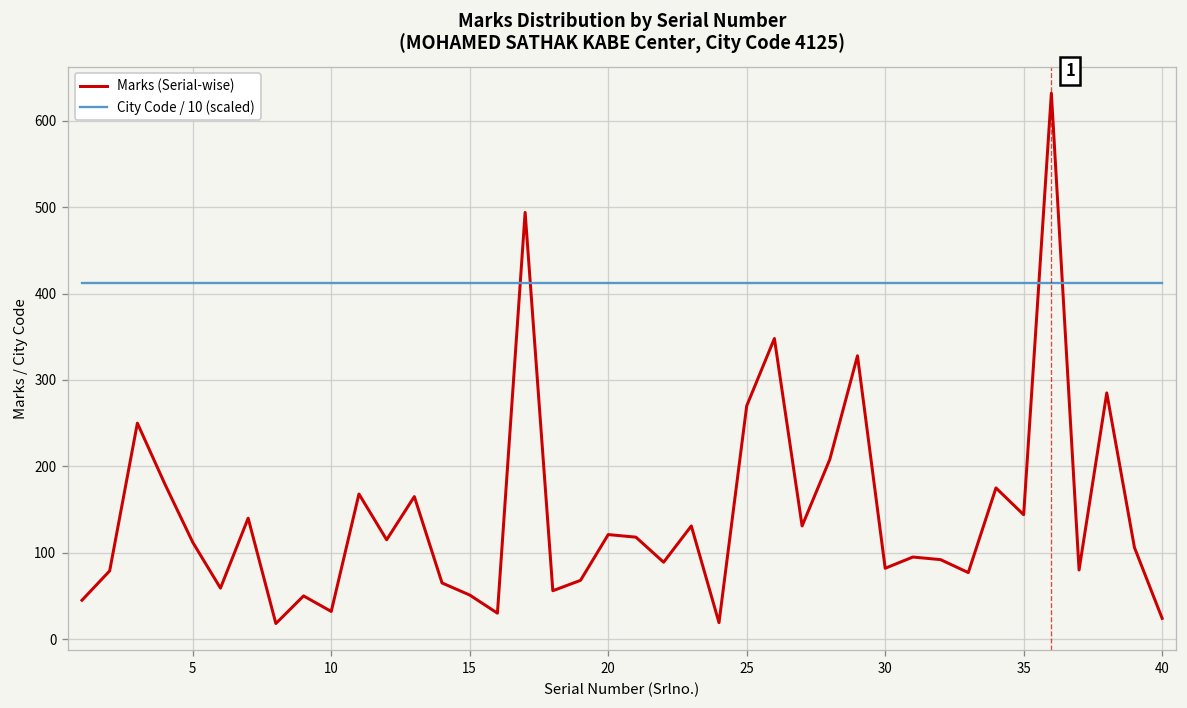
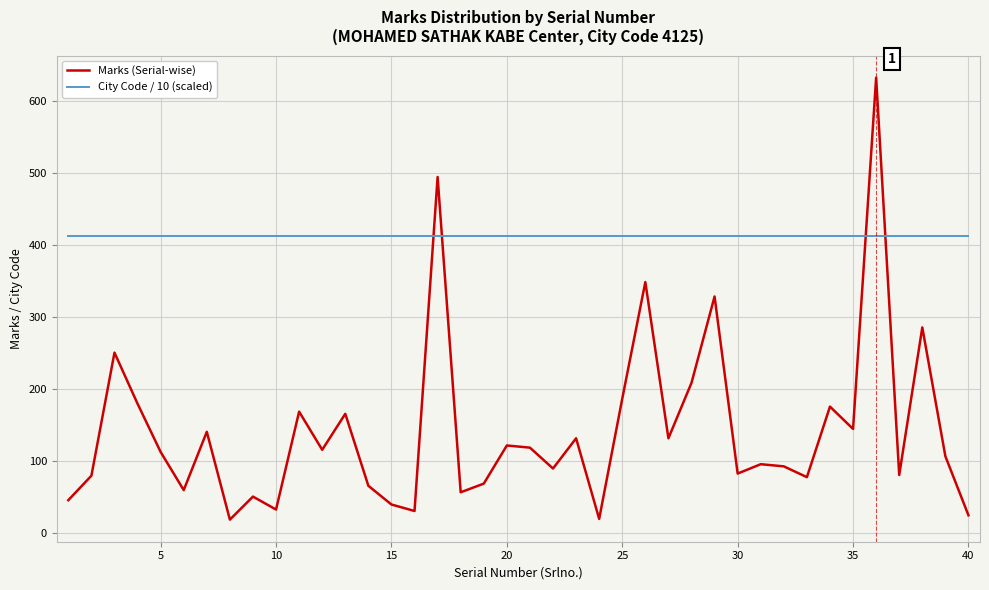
Marks (Serial-wise), 15: 50 -> 40
Marks (Serial-wise), 25: 270 -> 190
